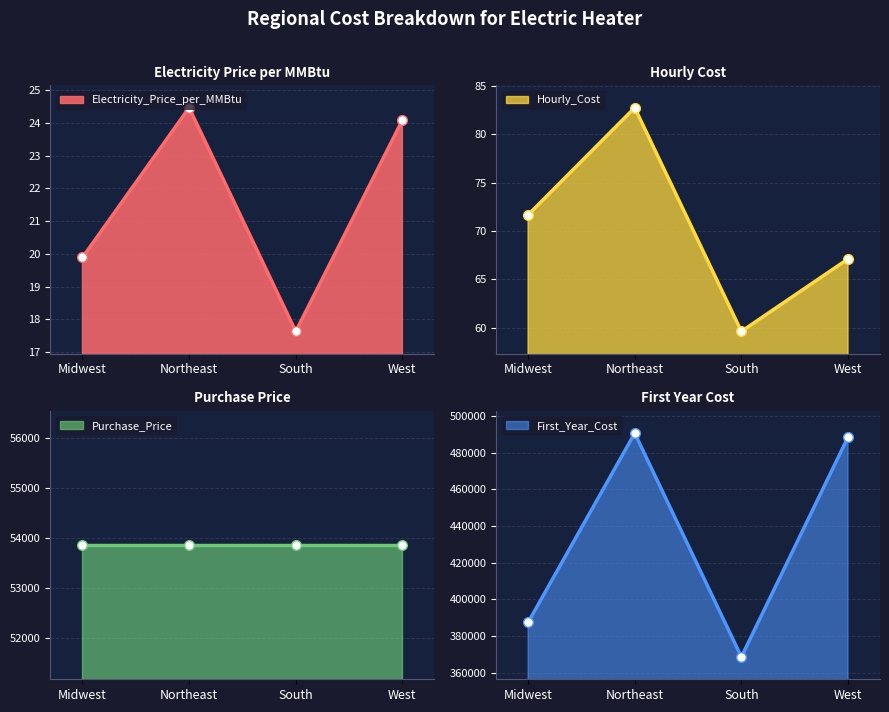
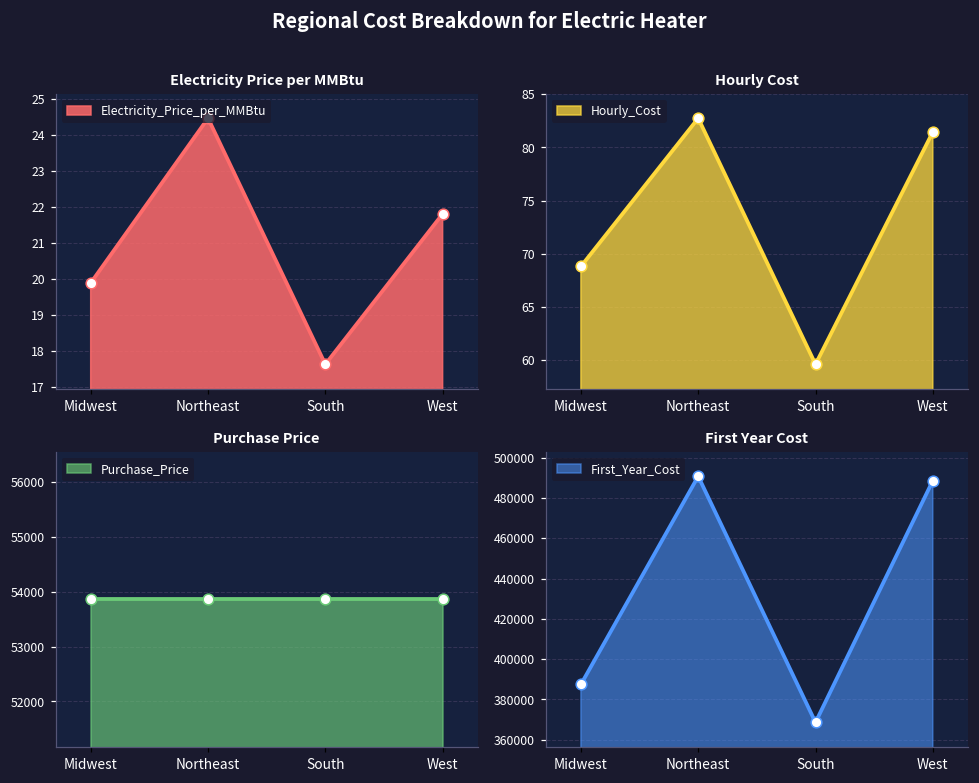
Electricity Price per MMBtu, West: 24.1 -> 21.8
Hourly Cost, Midwest: 72 -> 69
Hourly Cost, West: 67 -> 81
